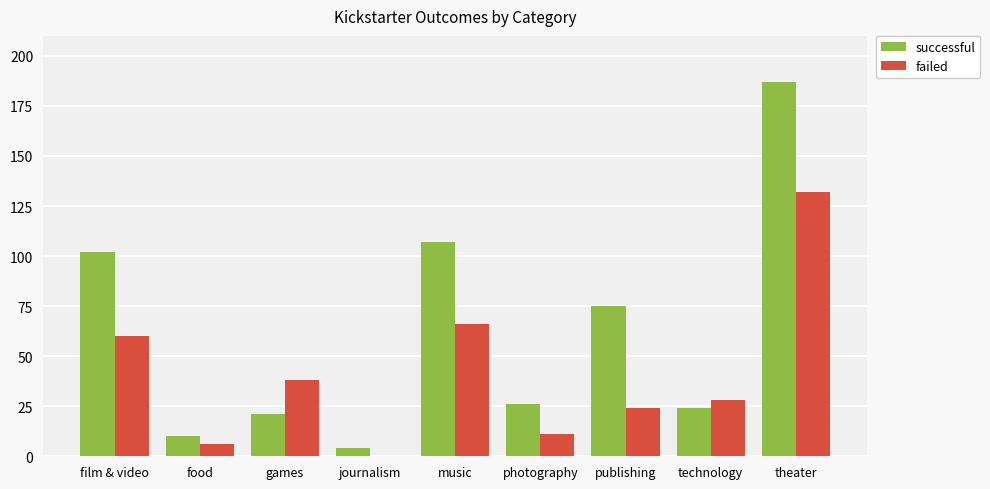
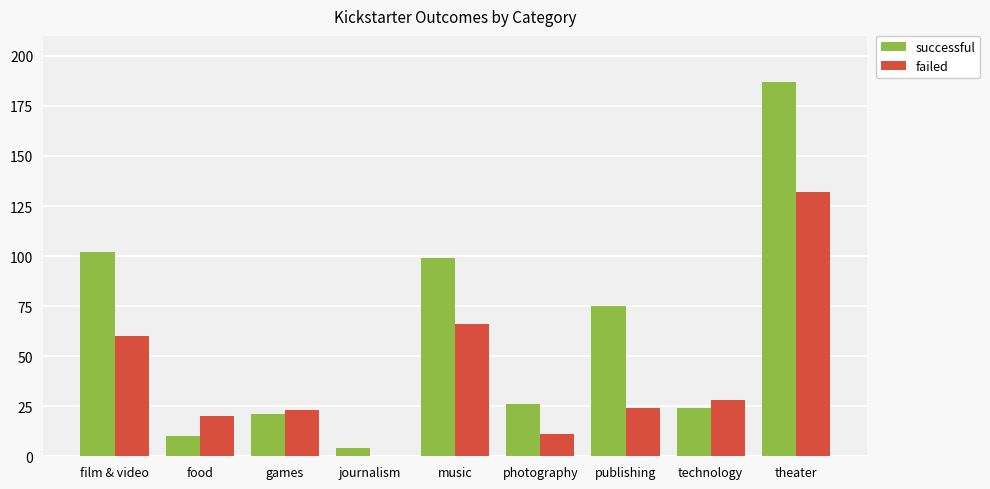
failed, food: 6 -> 20
failed, games: 38 -> 23
successful, music: 107 -> 99
